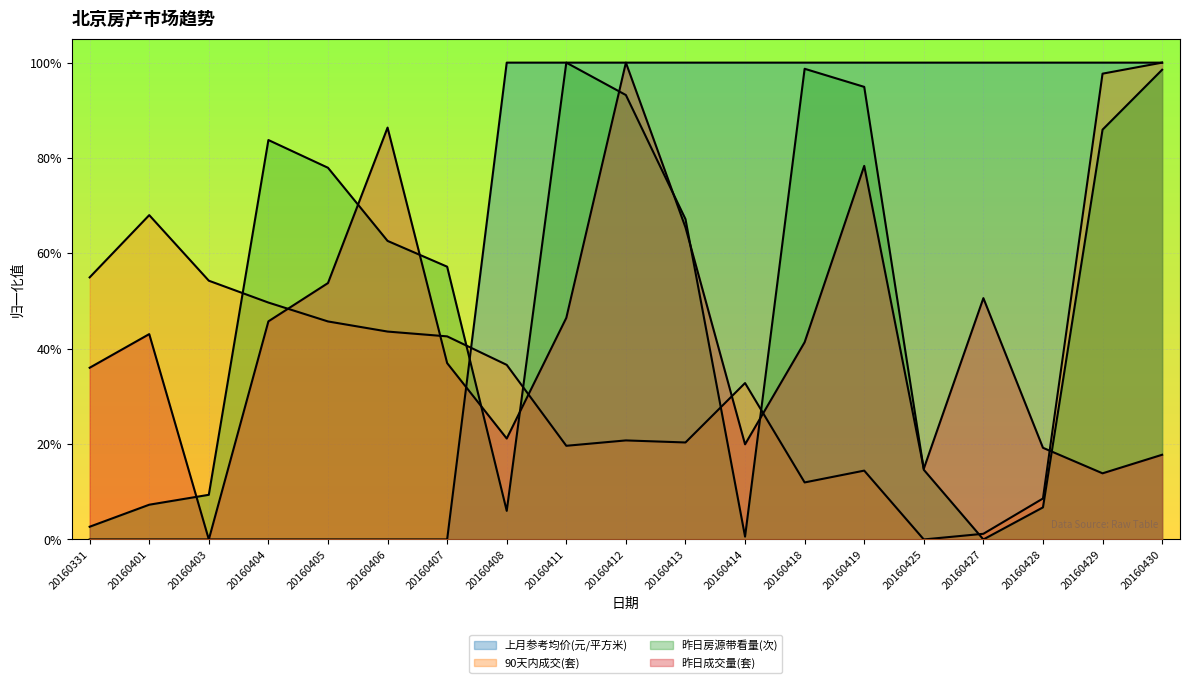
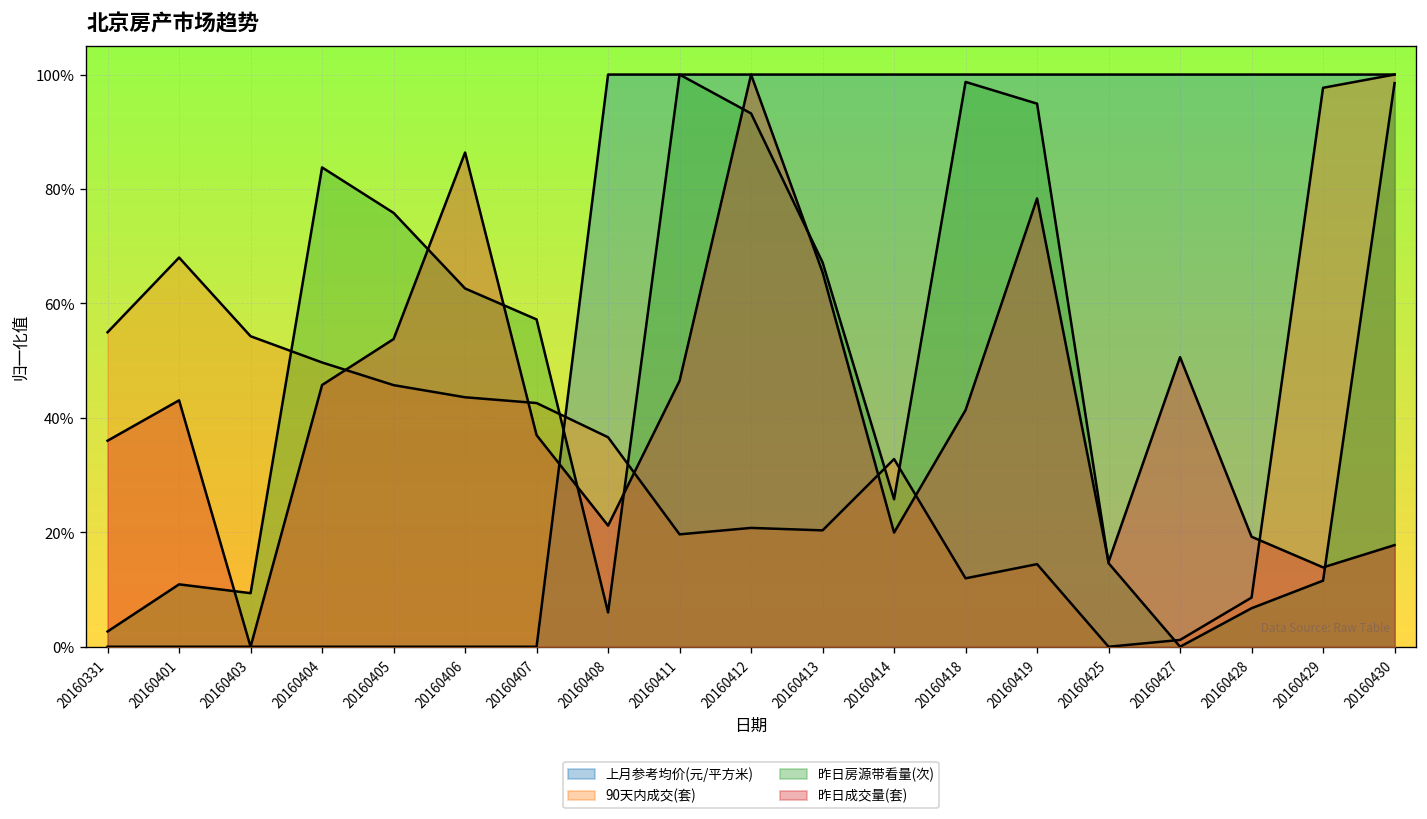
昨日房源带看量(次), 20160401: 7% -> 11%
昨日房源带看量(次), 20160405: 78% -> 76%
昨日房源带看量(次), 20160414: 1% -> 26%
昨日房源带看量(次), 20160429: 86% -> 12%
